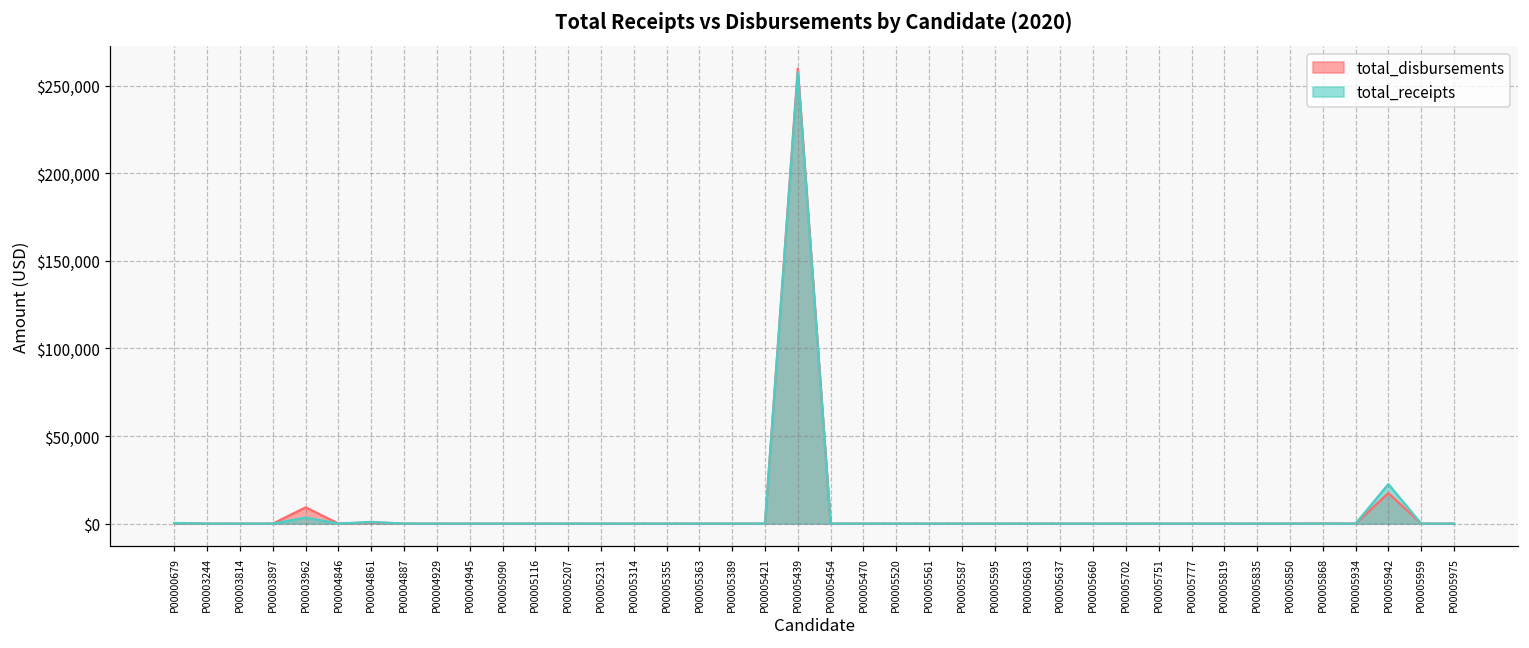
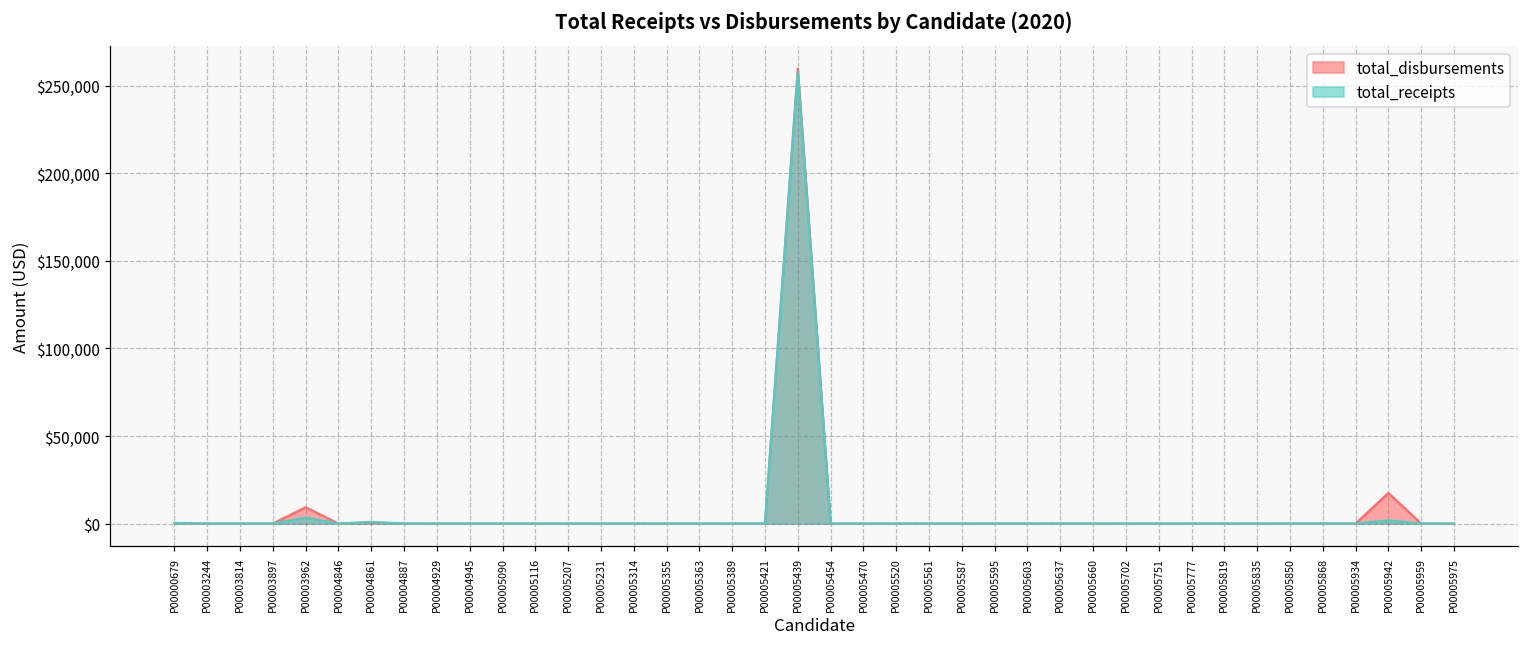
total_receipts, P00005942: $23,000 -> $2,000
